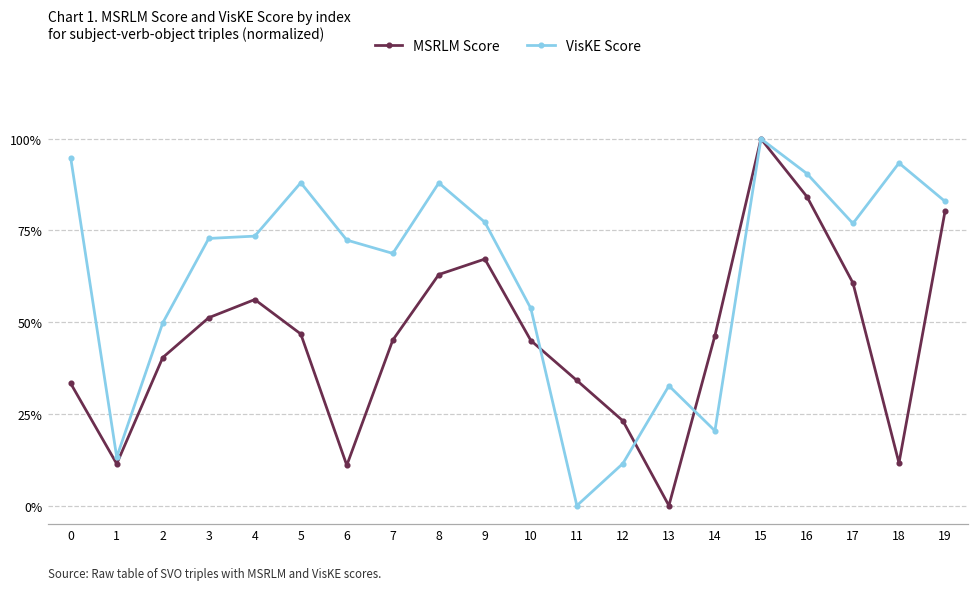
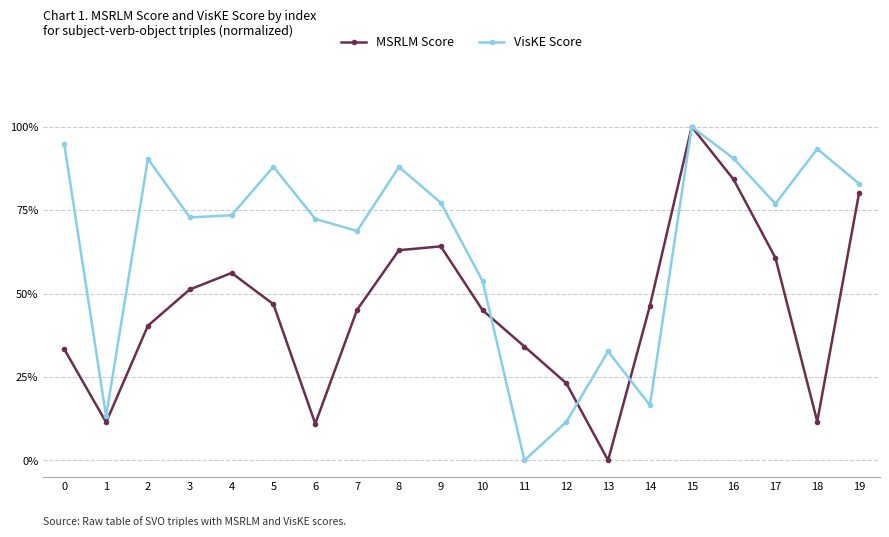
VisKE Score, 2: 50% -> 90%
MSRLM Score, 9: 67% -> 64%
VisKE Score, 14: 20% -> 17%
